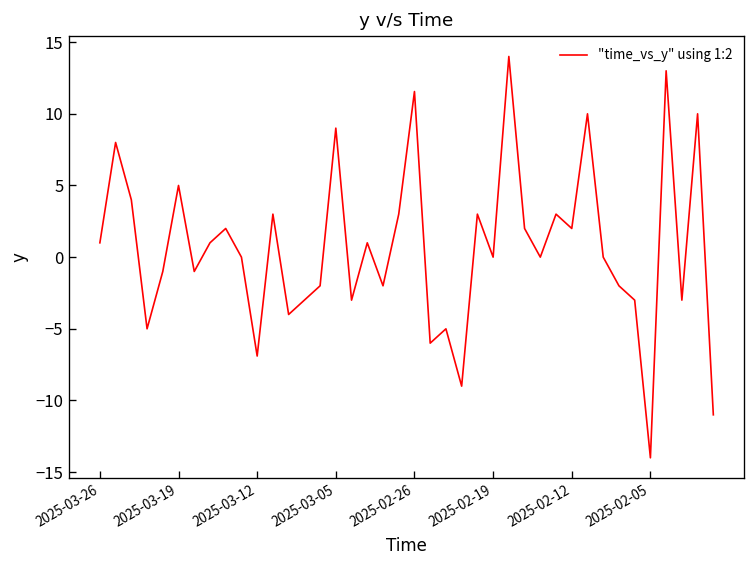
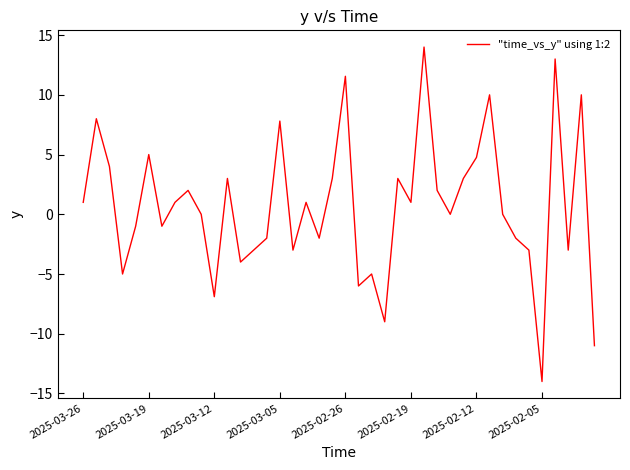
2025-03-05: 9.0 -> 7.8
2025-02-19: 0 -> 1
2025-02-12: 2.0 -> 4.8
